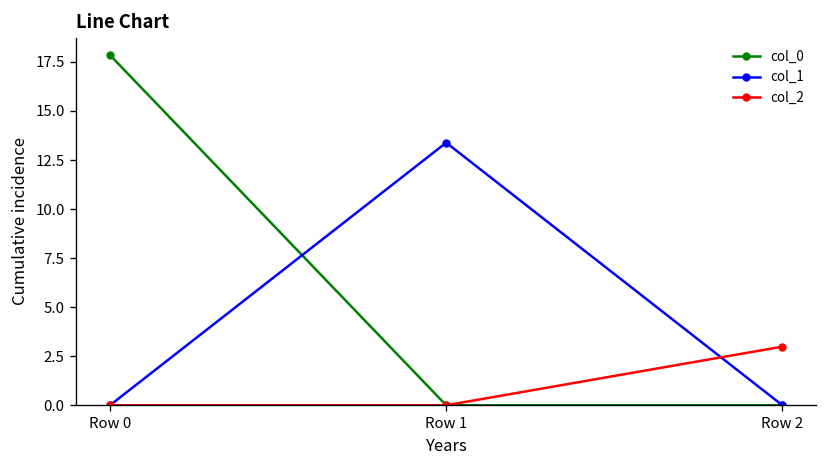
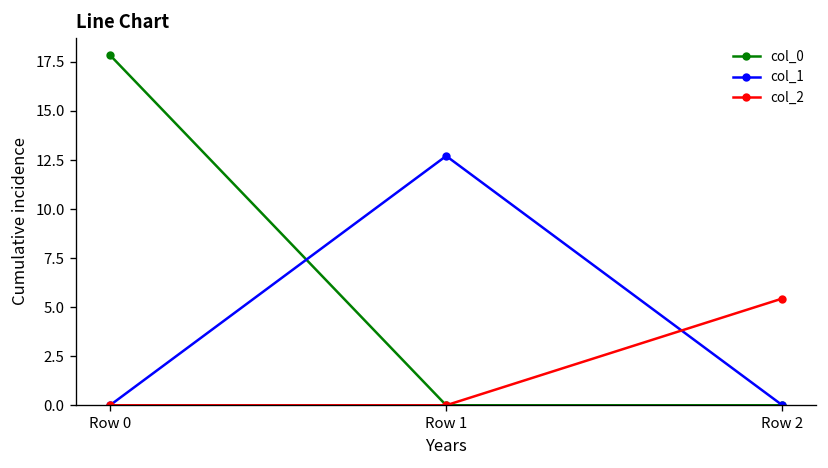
col_1, Row 1: 13.4 -> 12.7
col_2, Row 2: 3.0 -> 5.4
